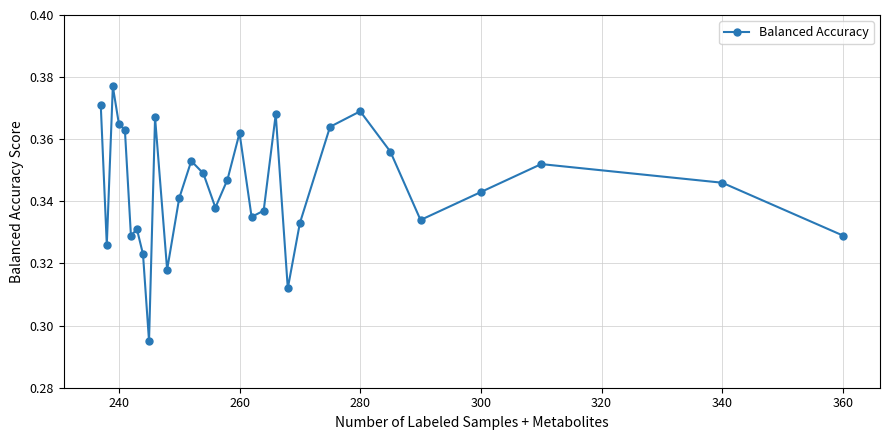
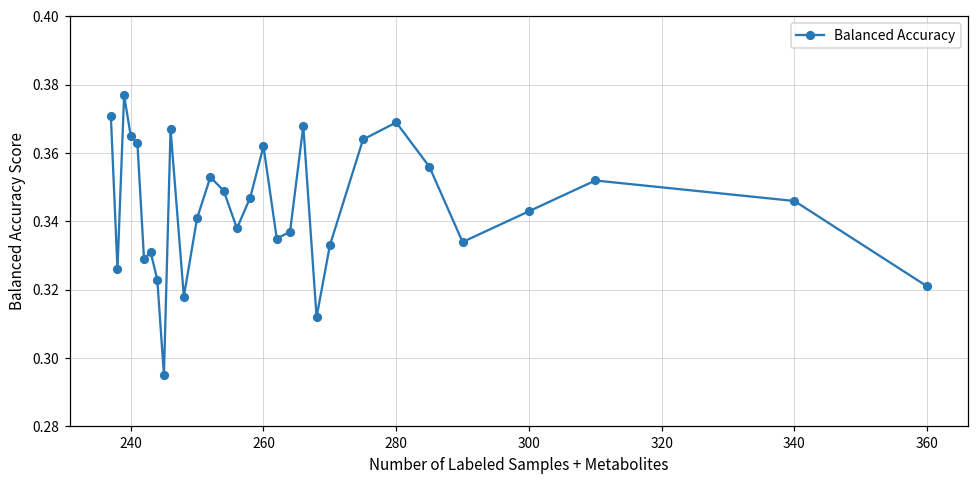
360: 0.329 -> 0.321
